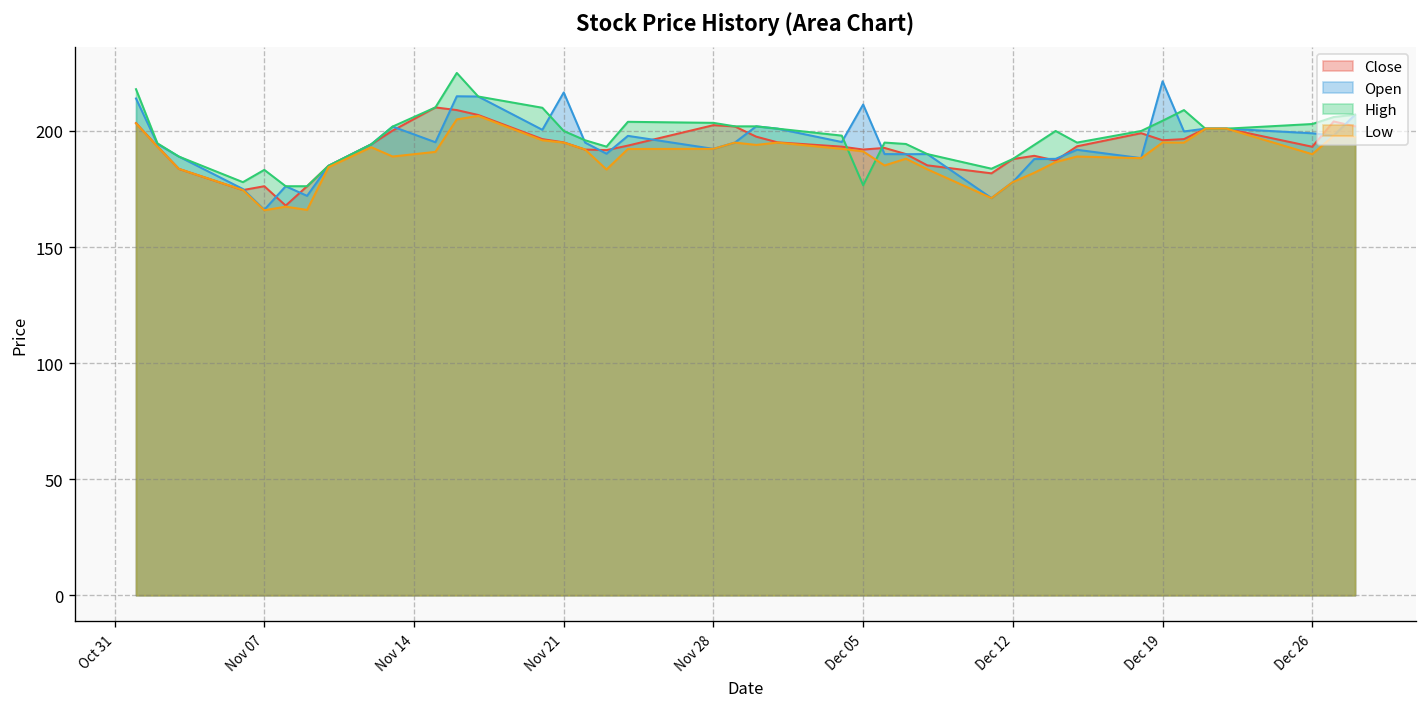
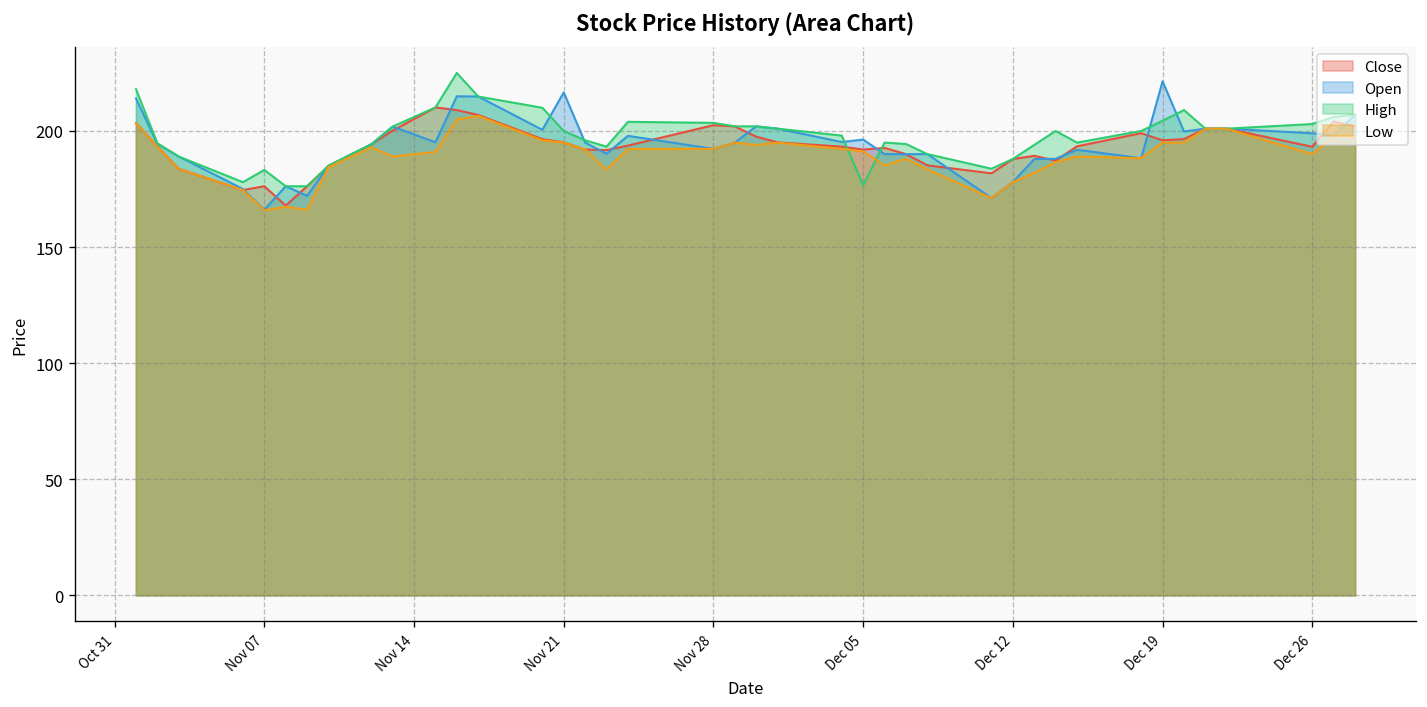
Open, Dec 05: 211 -> 196
